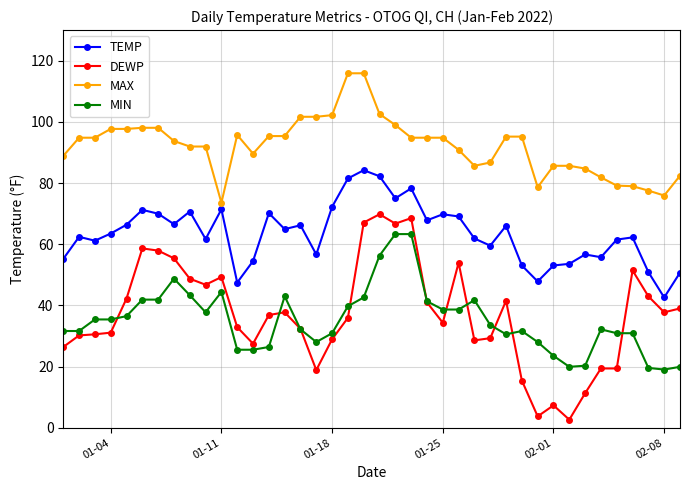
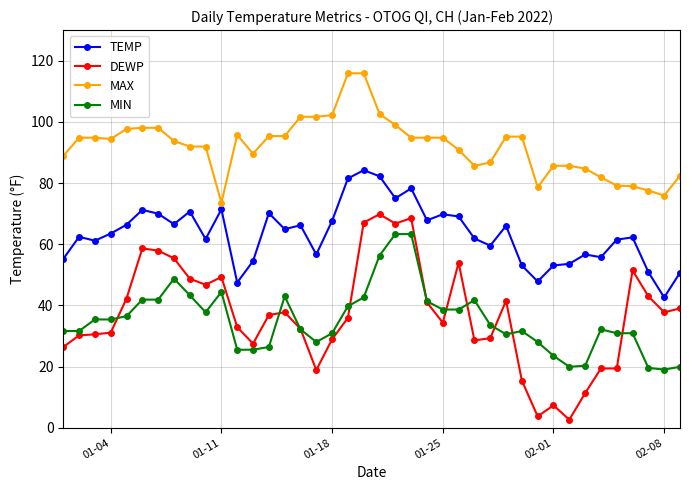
MAX, 01-04: 98 -> 94
TEMP, 01-18: 72 -> 68
